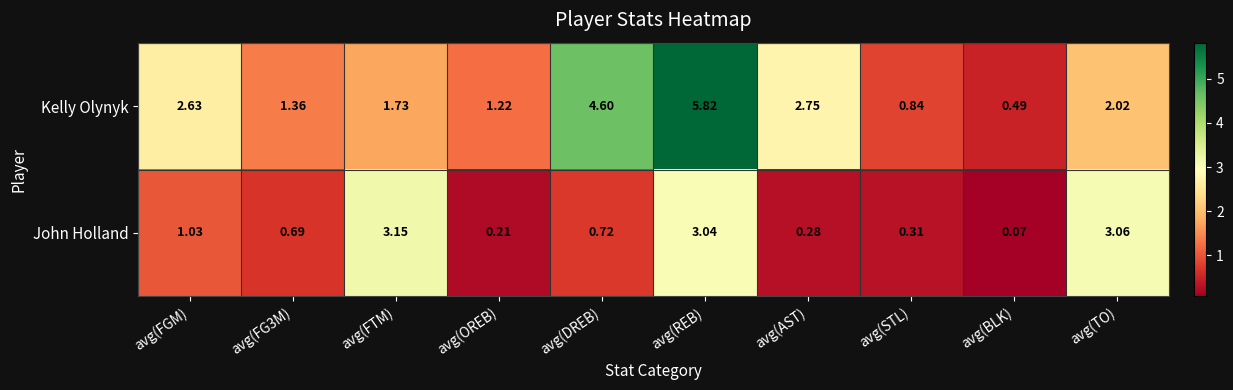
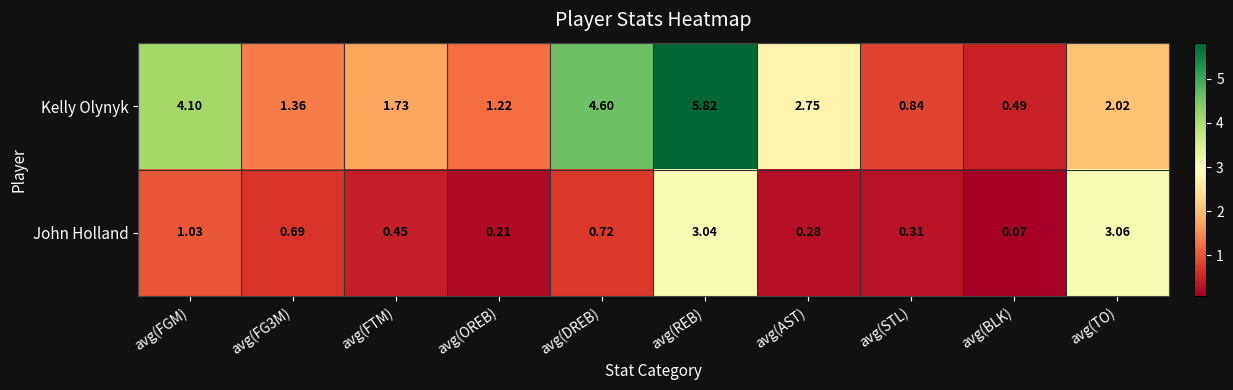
Kelly Olynyk, avg(FGM): 2.63 -> 4.10
John Holland, avg(FTM): 3.15 -> 0.45
